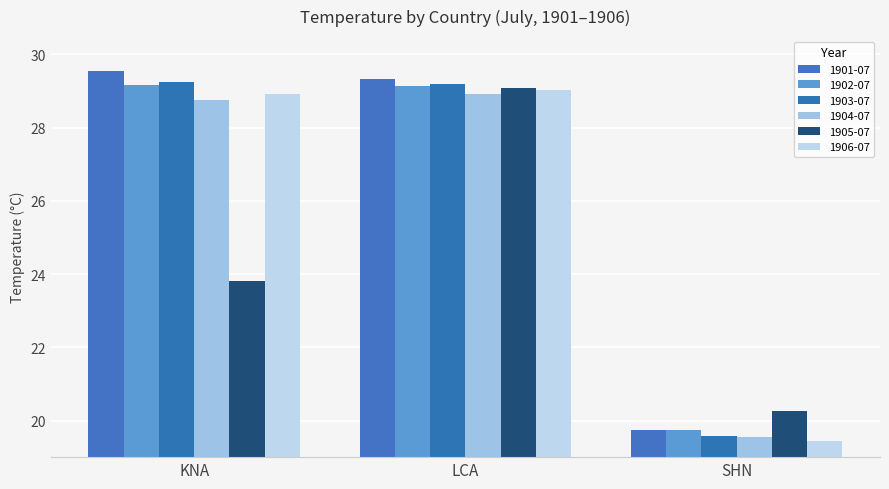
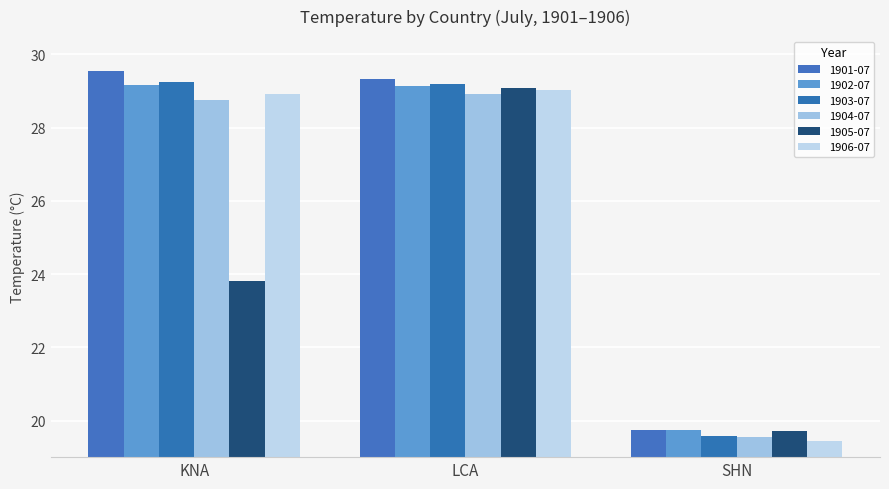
1905-07, SHN: 20.3 -> 19.7
